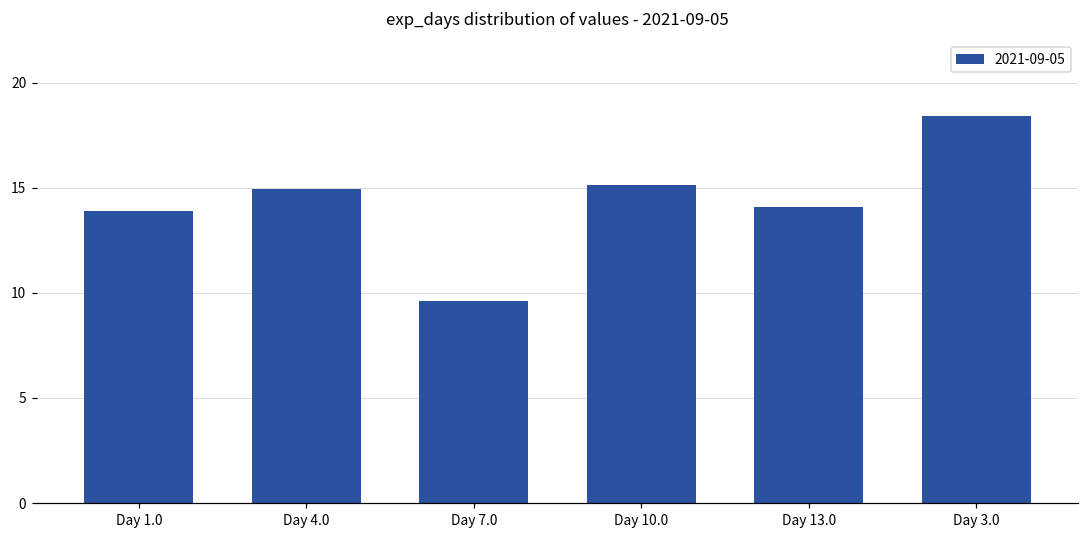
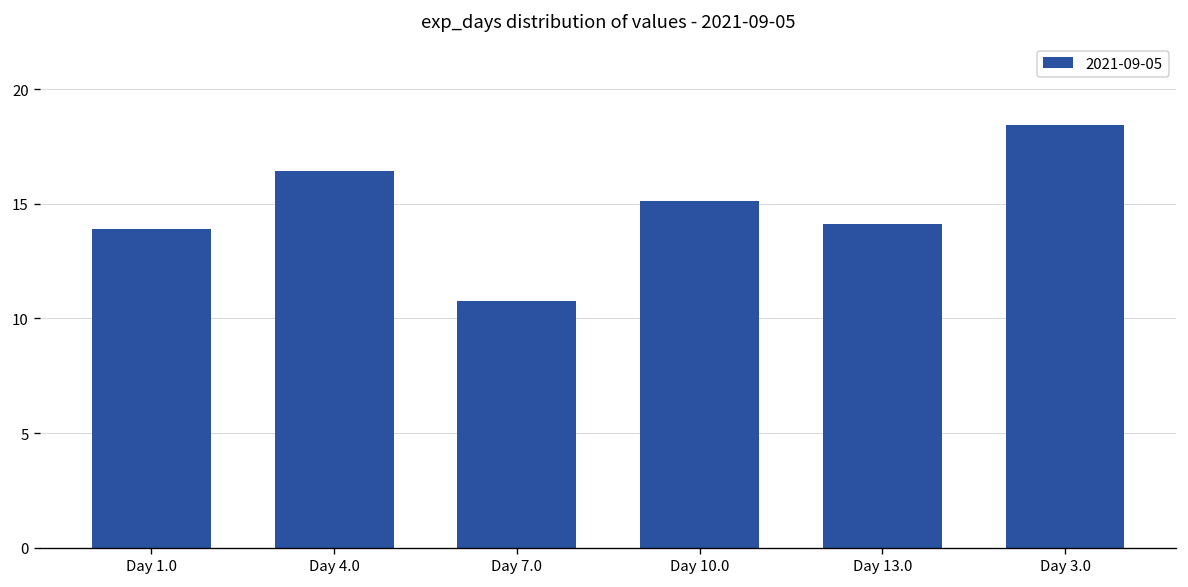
Day 4.0: 14.9 -> 16.5
Day 7.0: 9.6 -> 10.8
